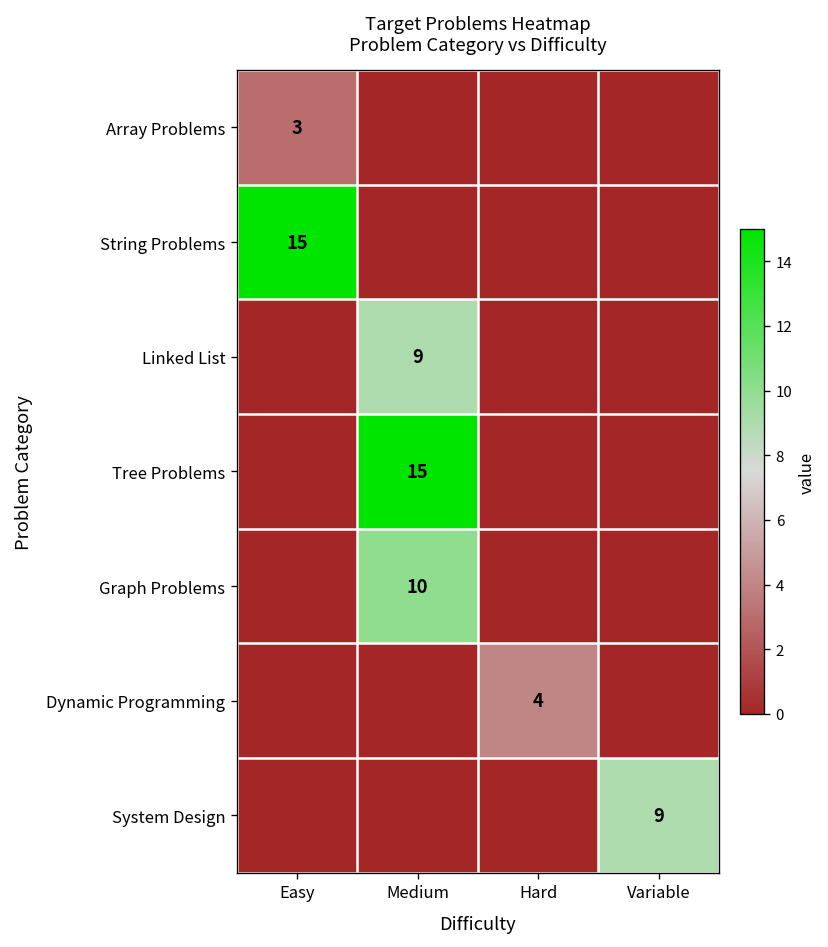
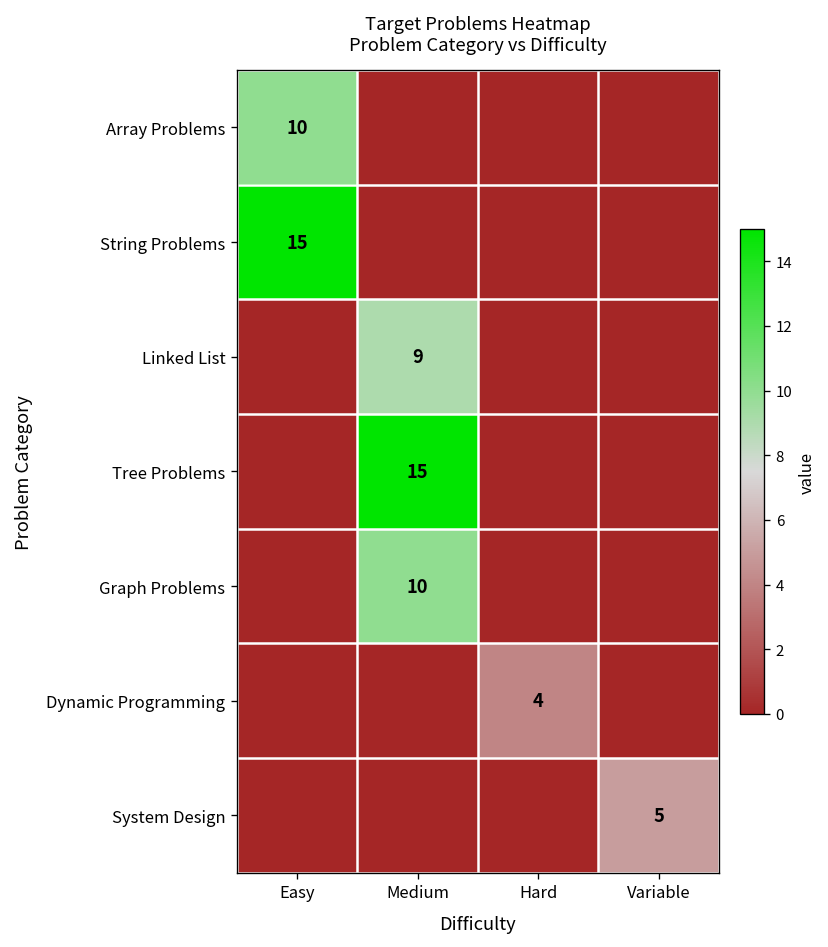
Array Problems, Easy: 3 -> 10
System Design, Variable: 9 -> 5
